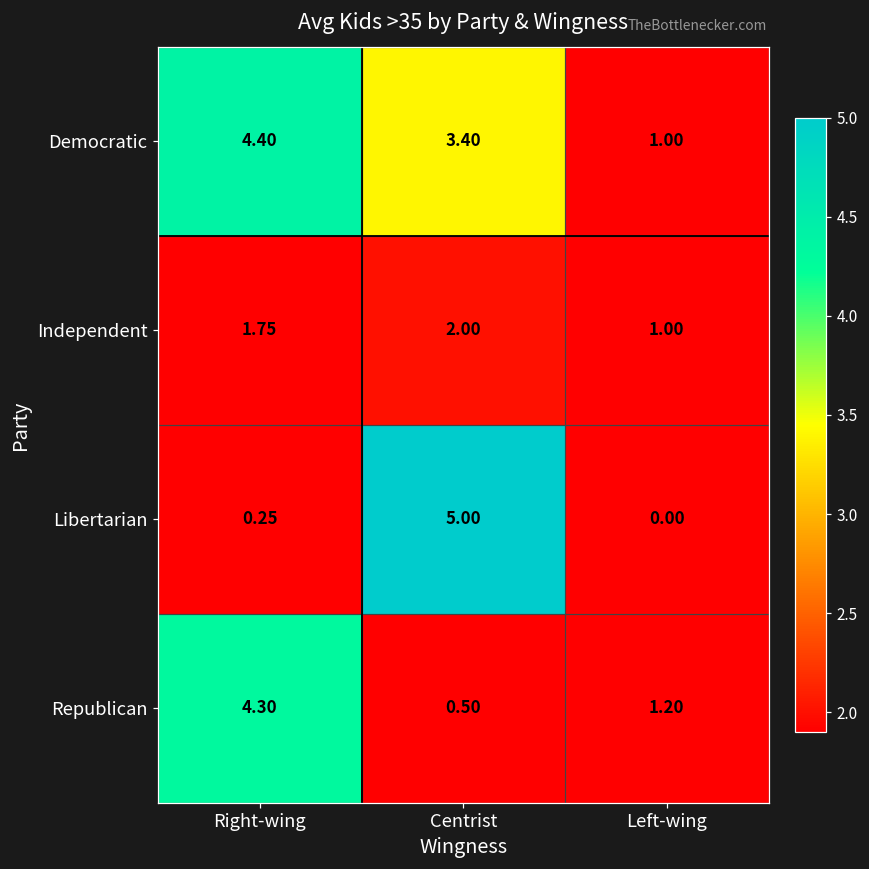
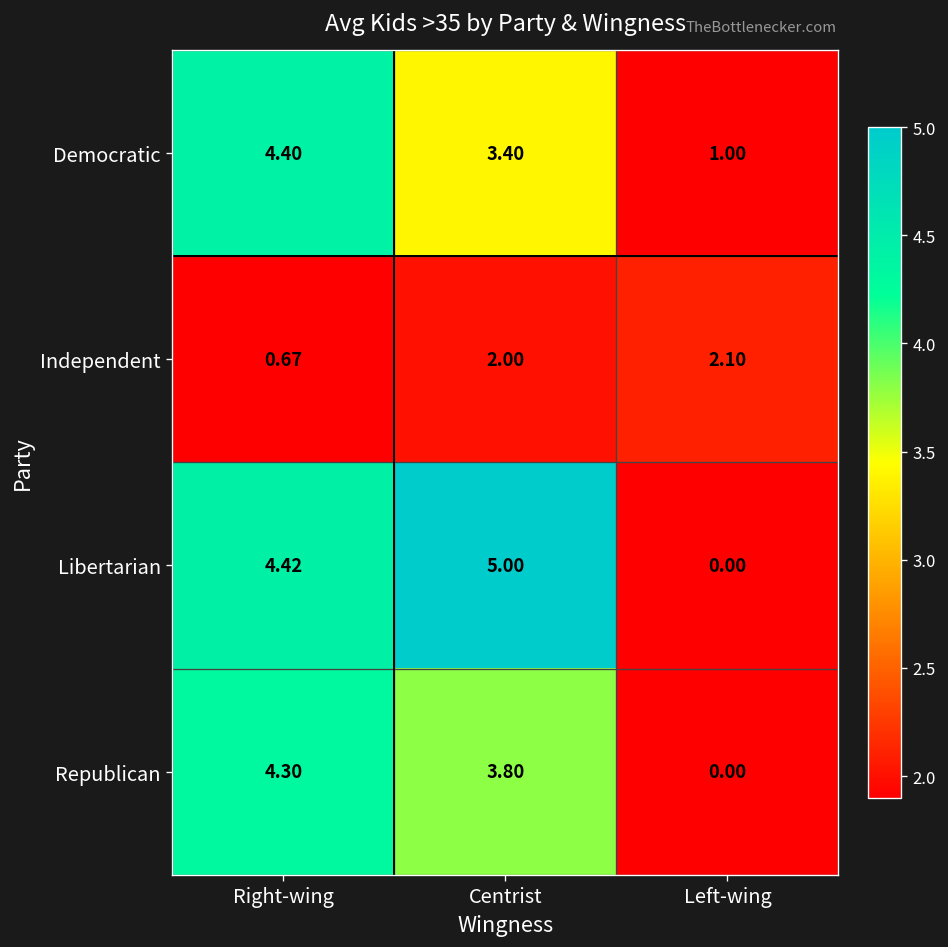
Independent, Right-wing: 1.75 -> 0.67
Independent, Left-wing: 1.00 -> 2.10
Libertarian, Right-wing: 0.25 -> 4.42
Republican, Centrist: 0.50 -> 3.80
Republican, Left-wing: 1.20 -> 0.00
